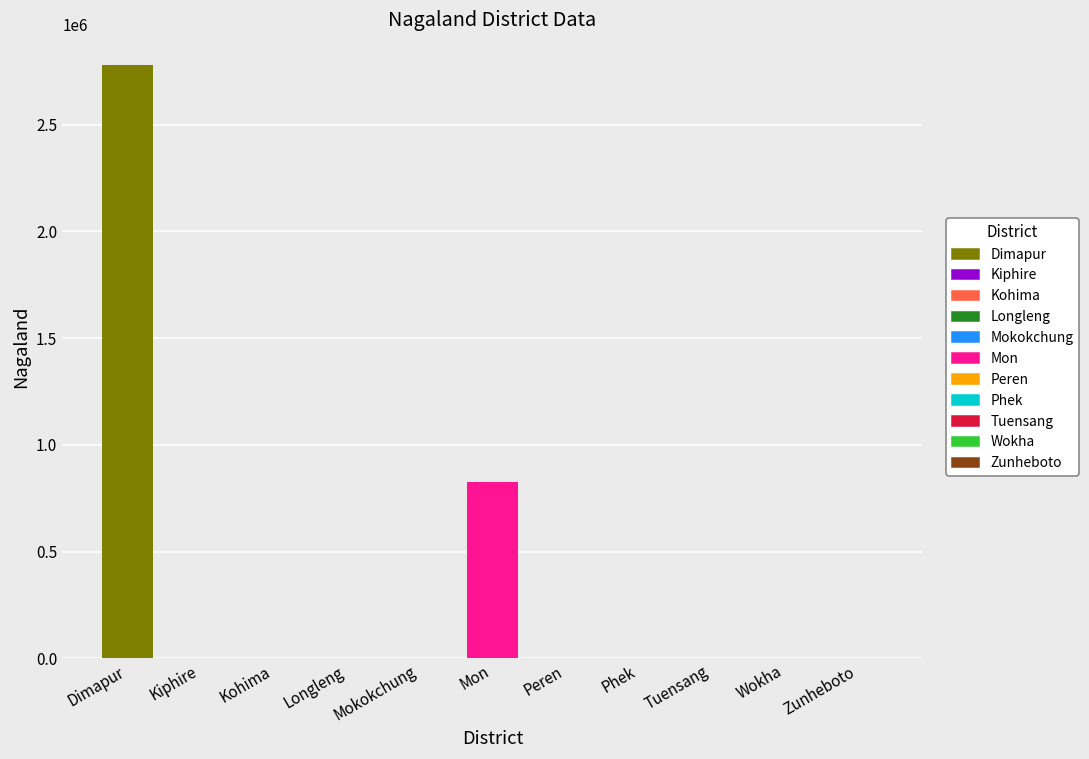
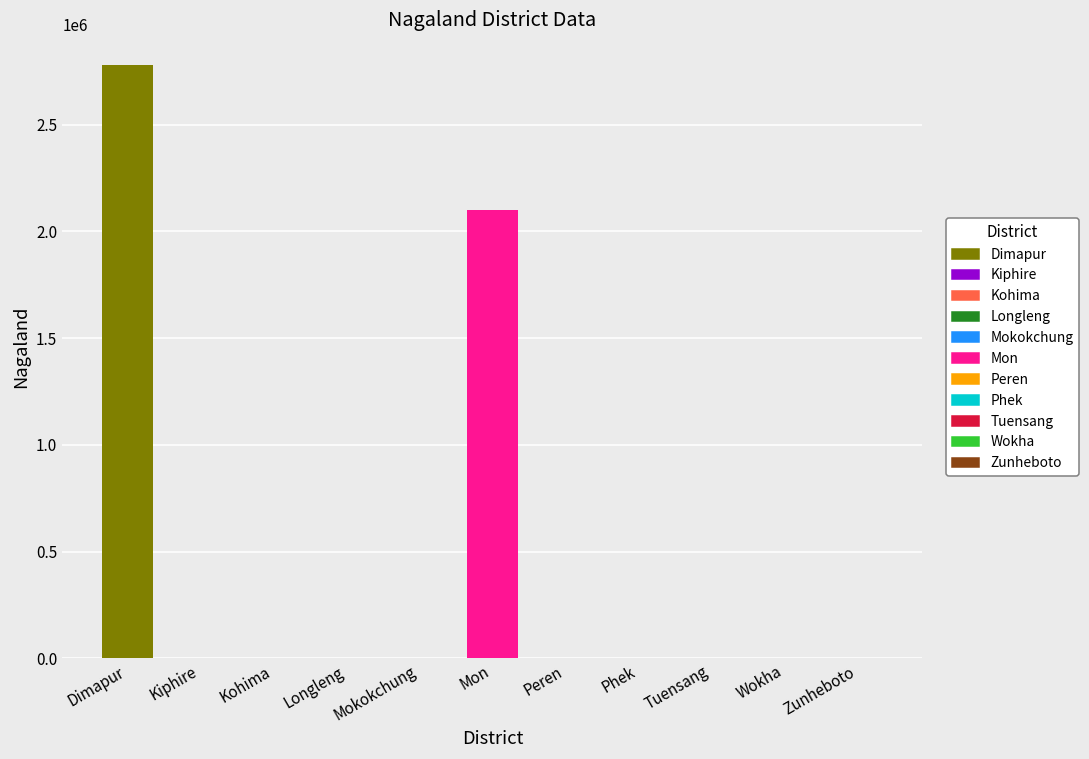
Mon: 830000 -> 2100000
